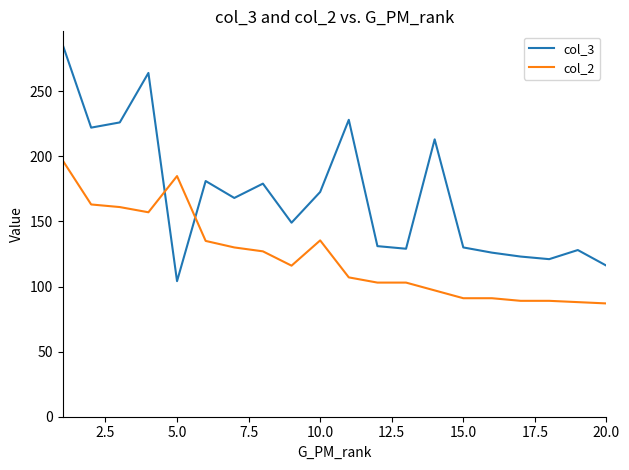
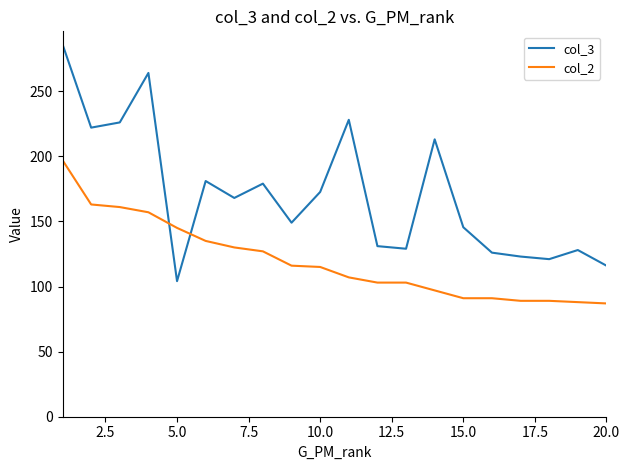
col_2, 5.0: 185 -> 145
col_2, 10.0: 135 -> 115
col_3, 15.0: 130 -> 146
